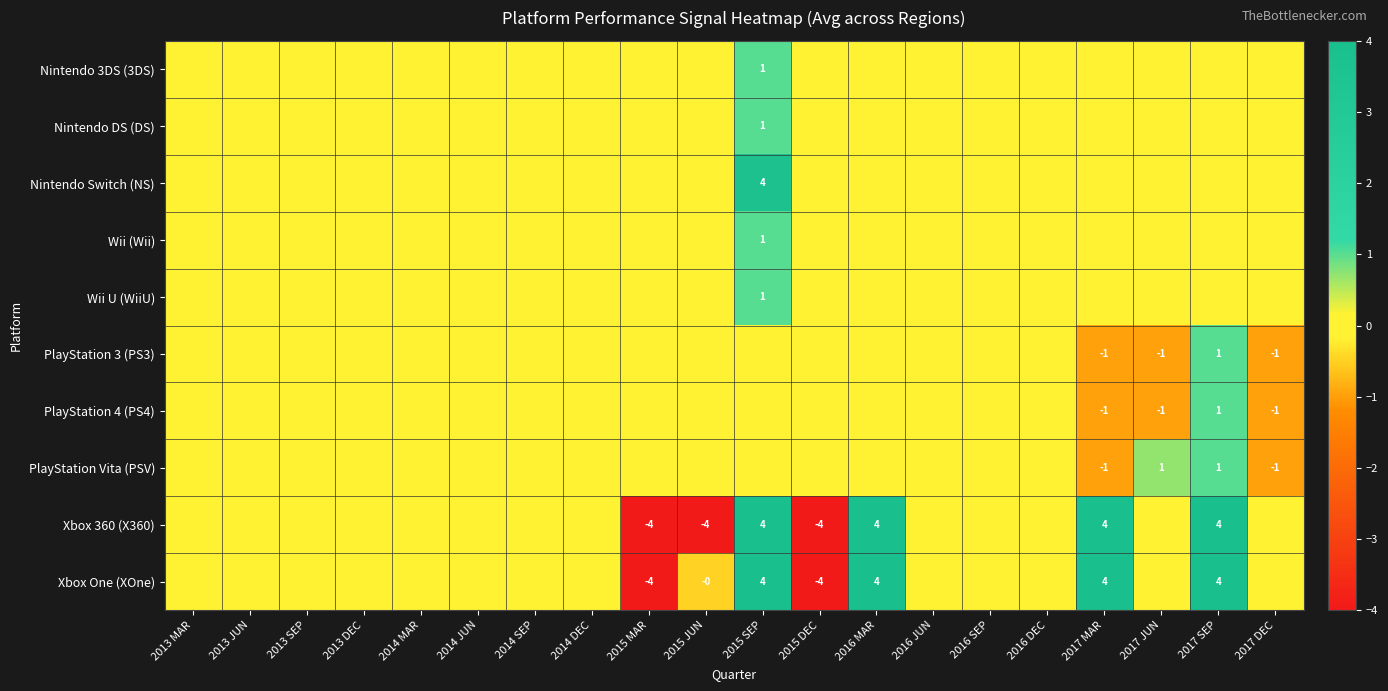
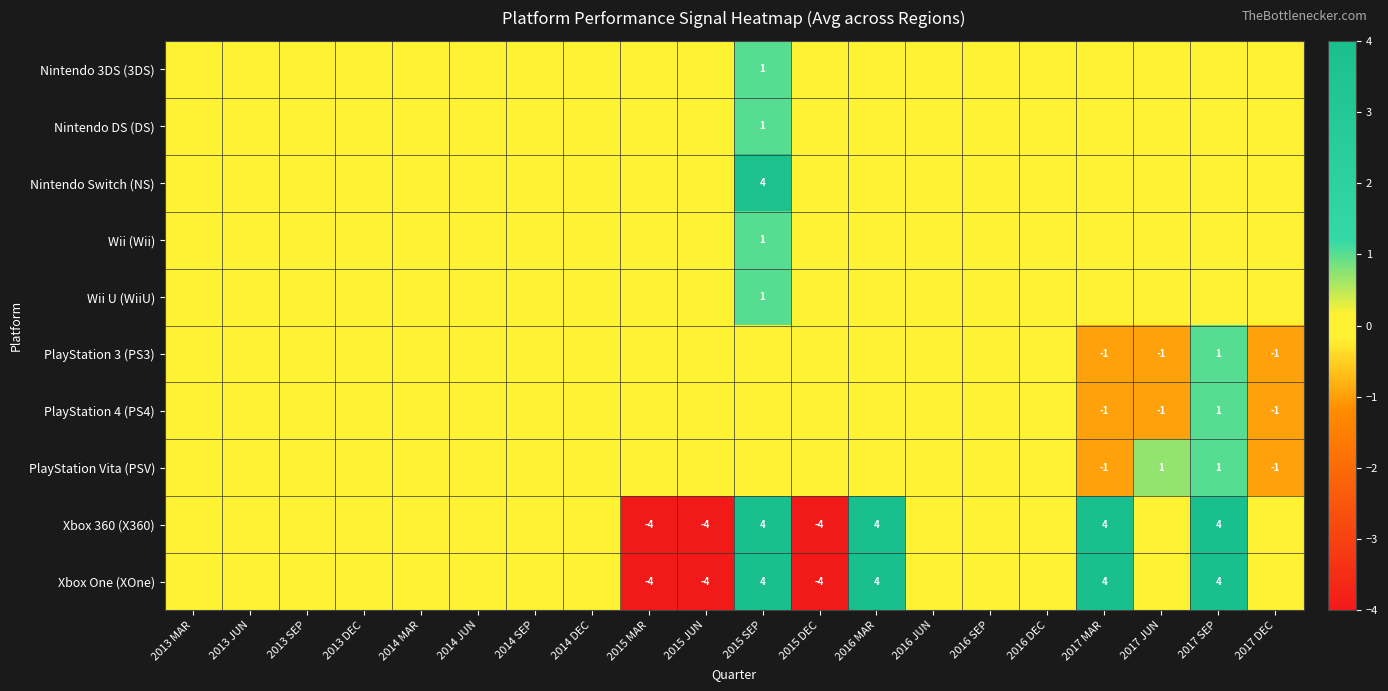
Xbox One (XOne), 2015 JUN: -0 -> -4
